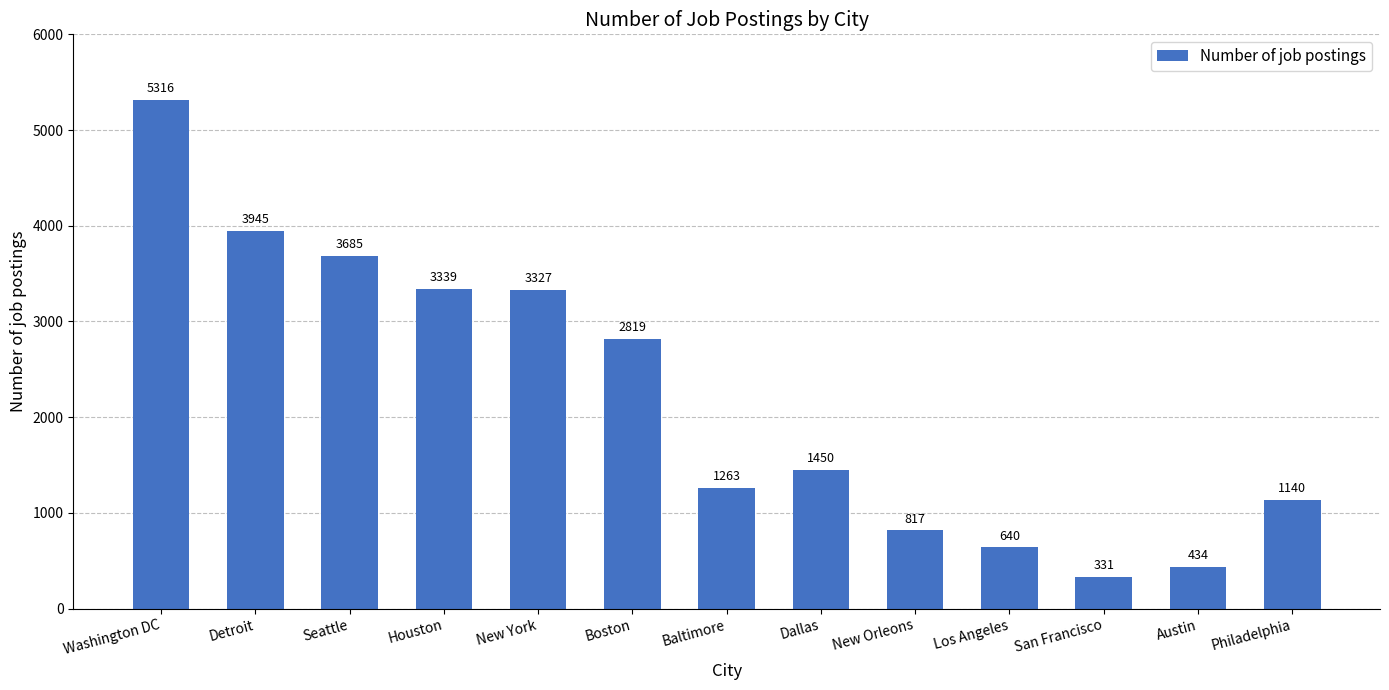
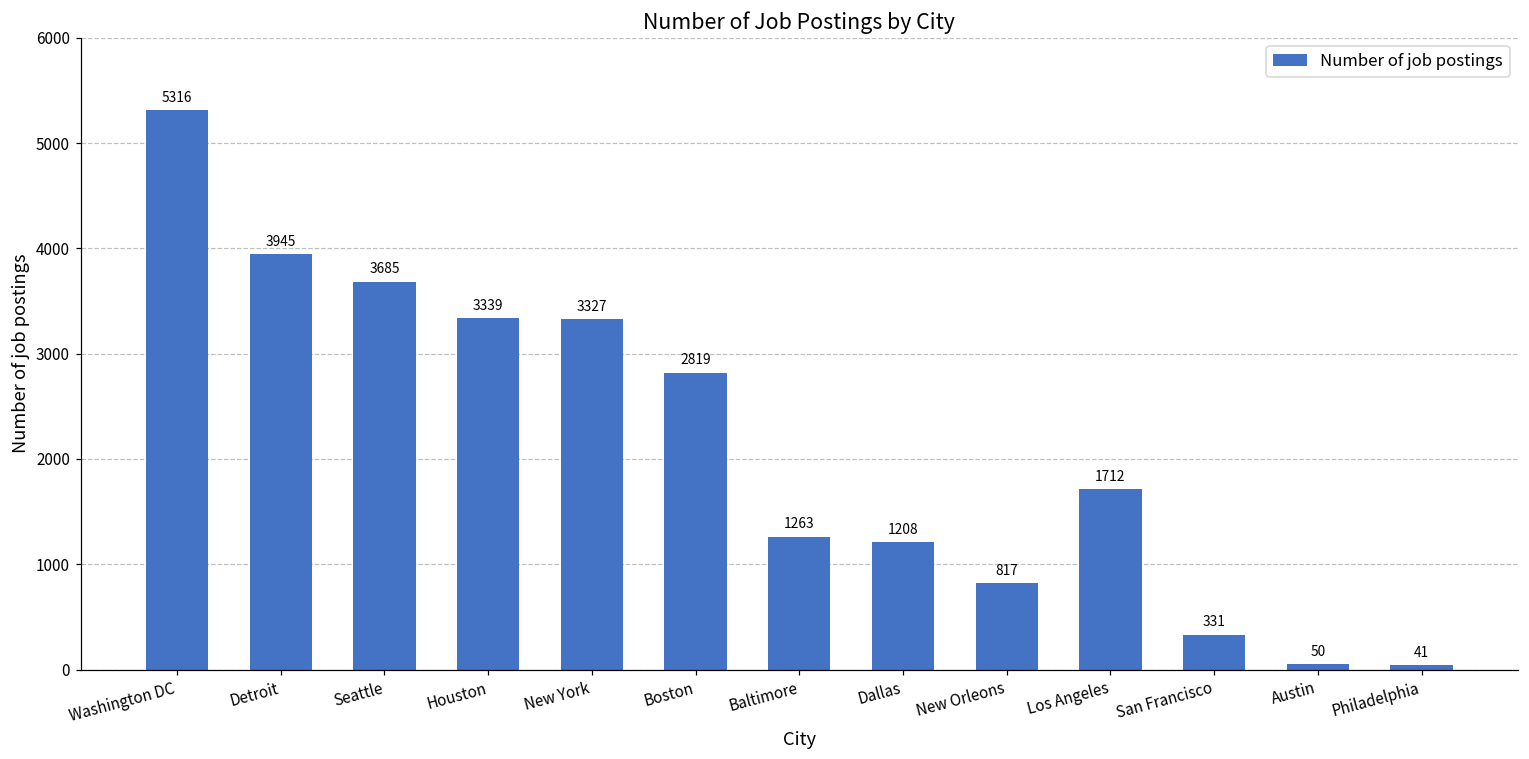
Dallas: 1450 -> 1208
Los Angeles: 640 -> 1712
Austin: 434 -> 50
Philadelphia: 1140 -> 41
